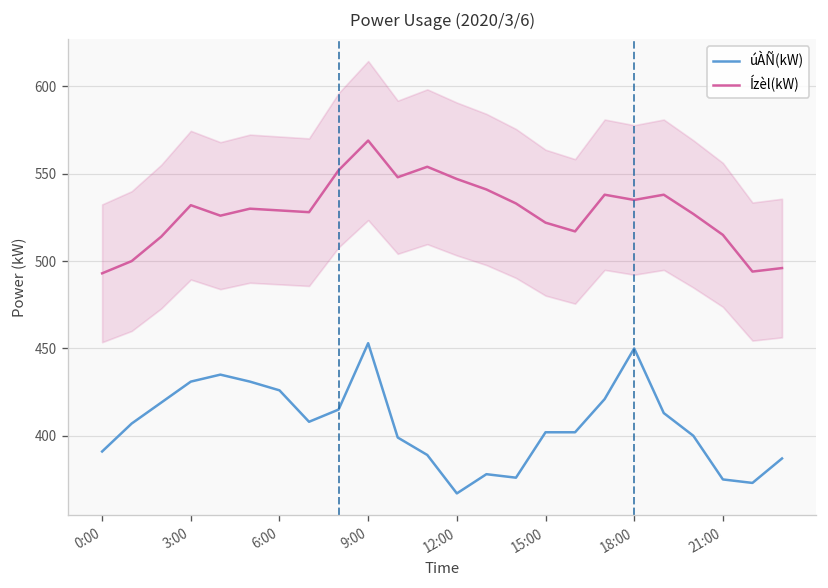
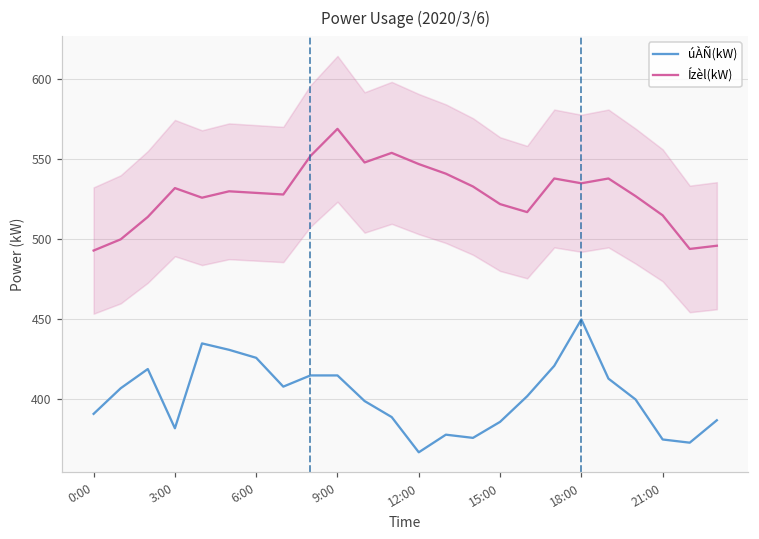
úÀÑ(kW), 3:00: 431 -> 382
úÀÑ(kW), 9:00: 453 -> 415
úÀÑ(kW), 15:00: 402 -> 386
